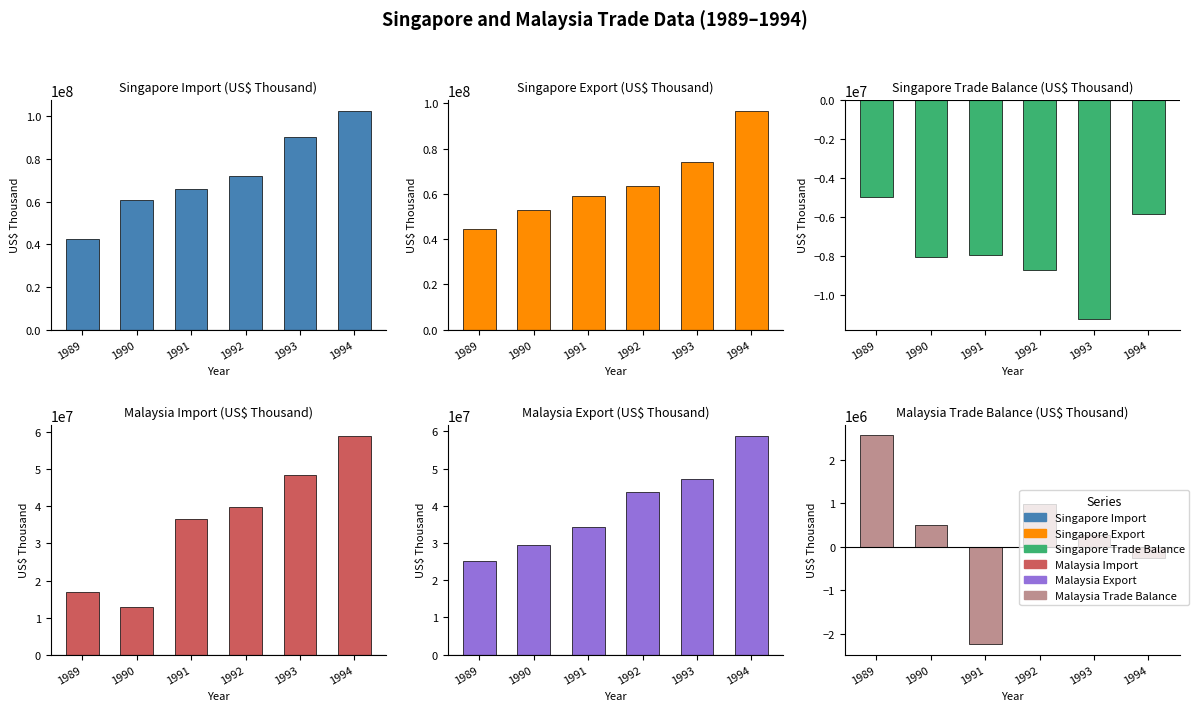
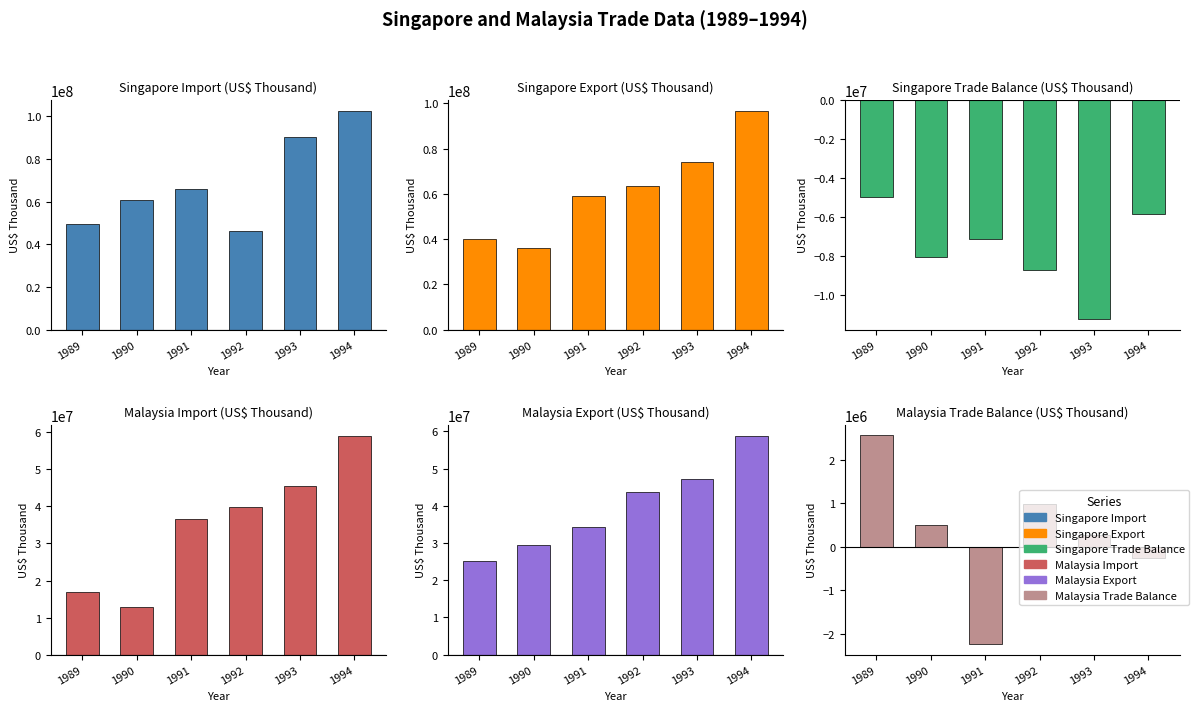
Singapore Import (US$ Thousand), 1989: 43000000 -> 50000000
Singapore Import (US$ Thousand), 1992: 72000000 -> 46000000
Singapore Export (US$ Thousand), 1989: 45000000 -> 40000000
Singapore Export (US$ Thousand), 1990: 53000000 -> 36000000
Singapore Trade Balance (US$ Thousand), 1991: -8000000 -> -7100000
Malaysia Import (US$ Thousand), 1993: 48000000 -> 45000000
